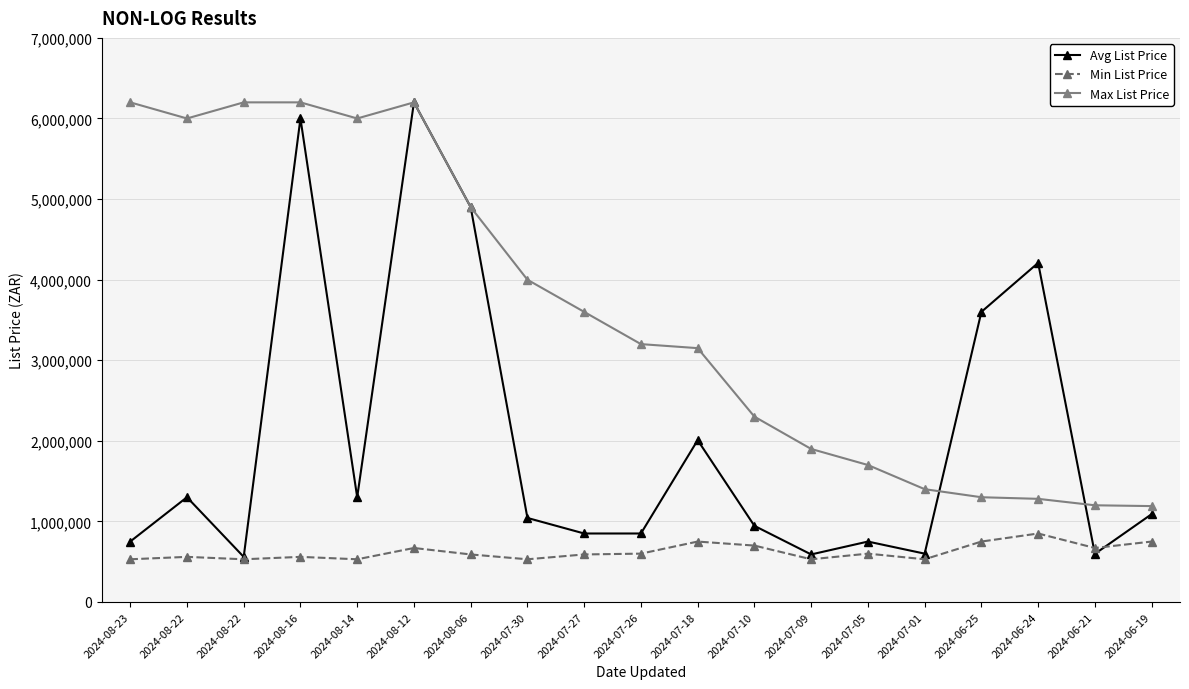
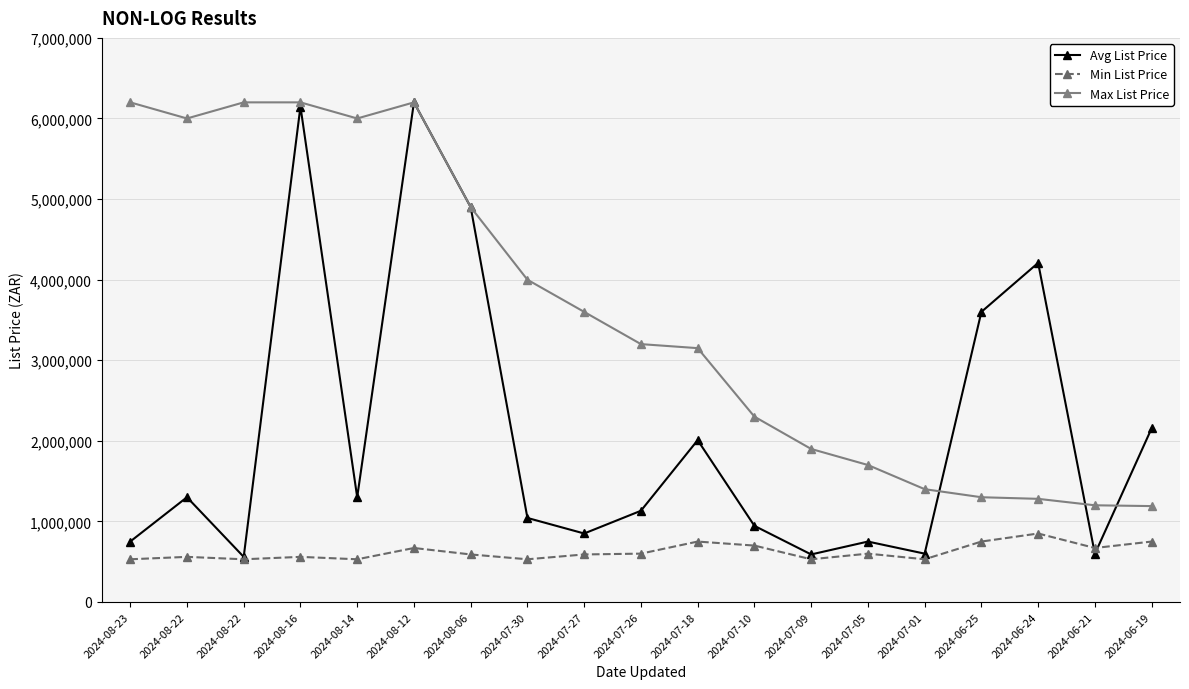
Avg List Price, 2024-08-16: 6,000,000 -> 6,100,000
Avg List Price, 2024-07-26: 900,000 -> 1,100,000
Avg List Price, 2024-06-19: 1,100,000 -> 2,200,000
